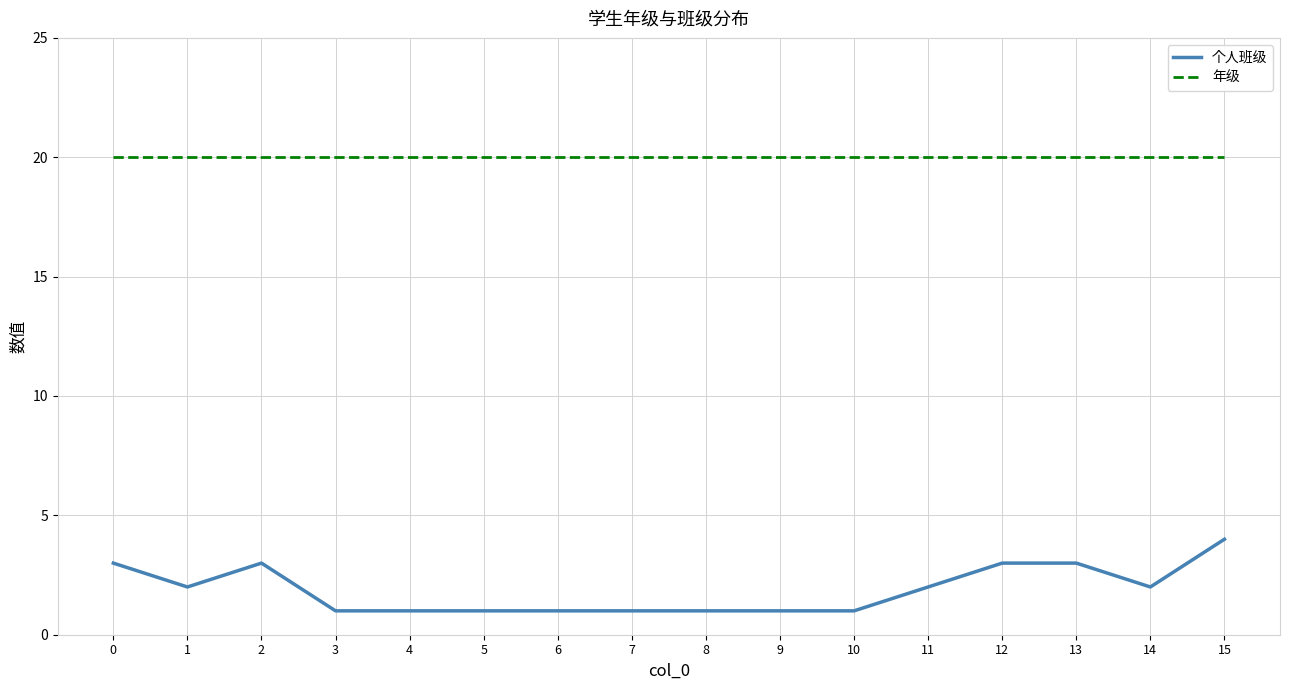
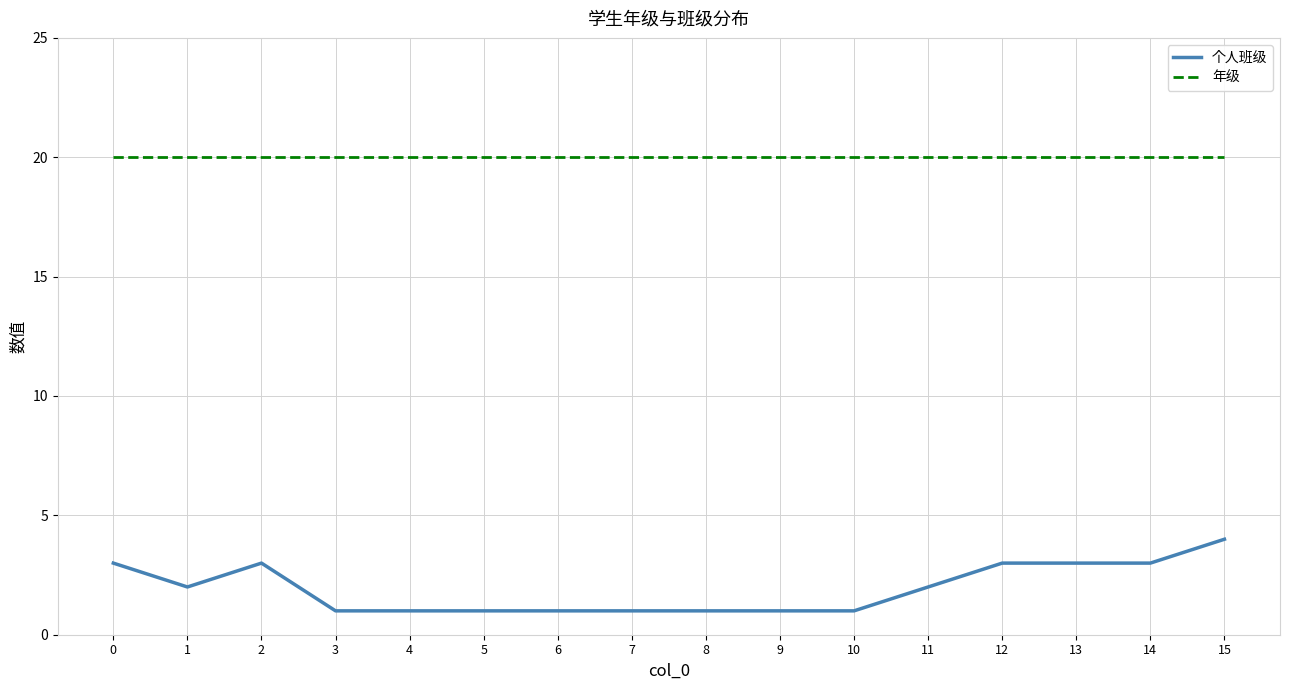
个人班级, 14: 2 -> 3
